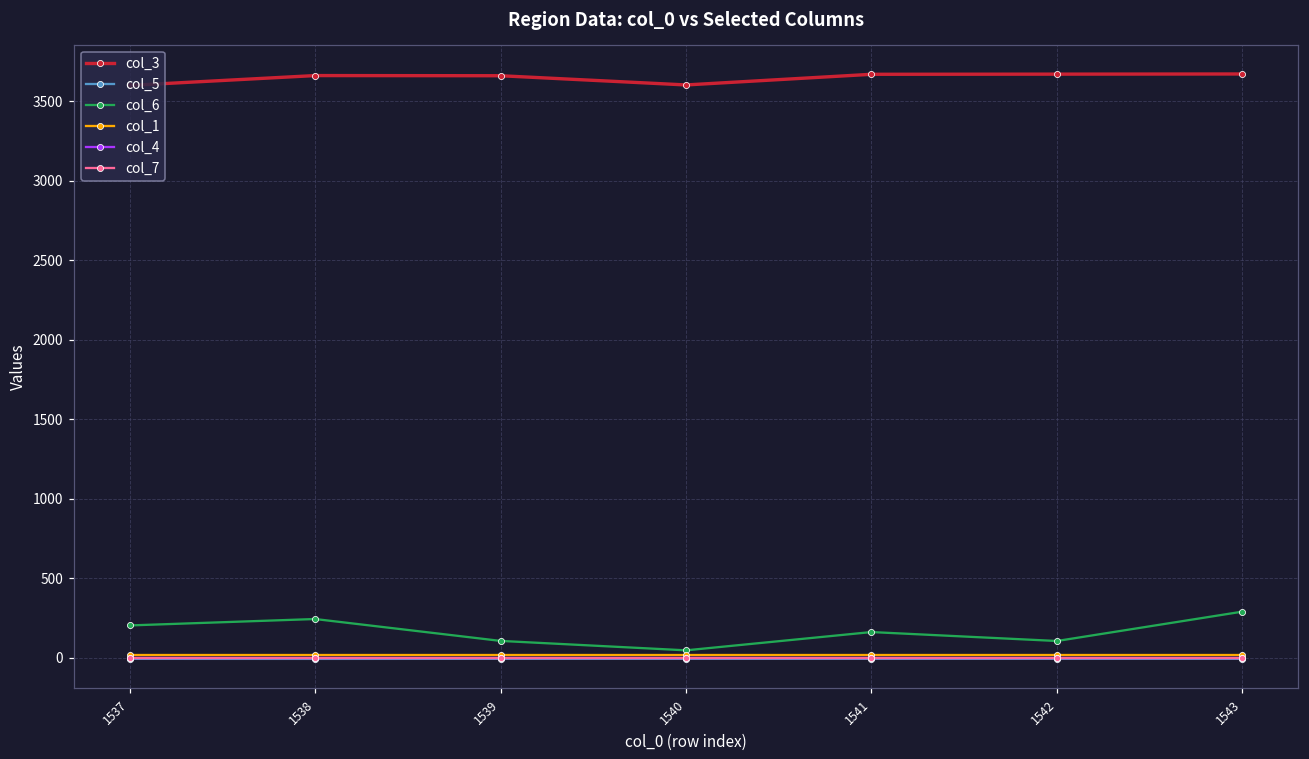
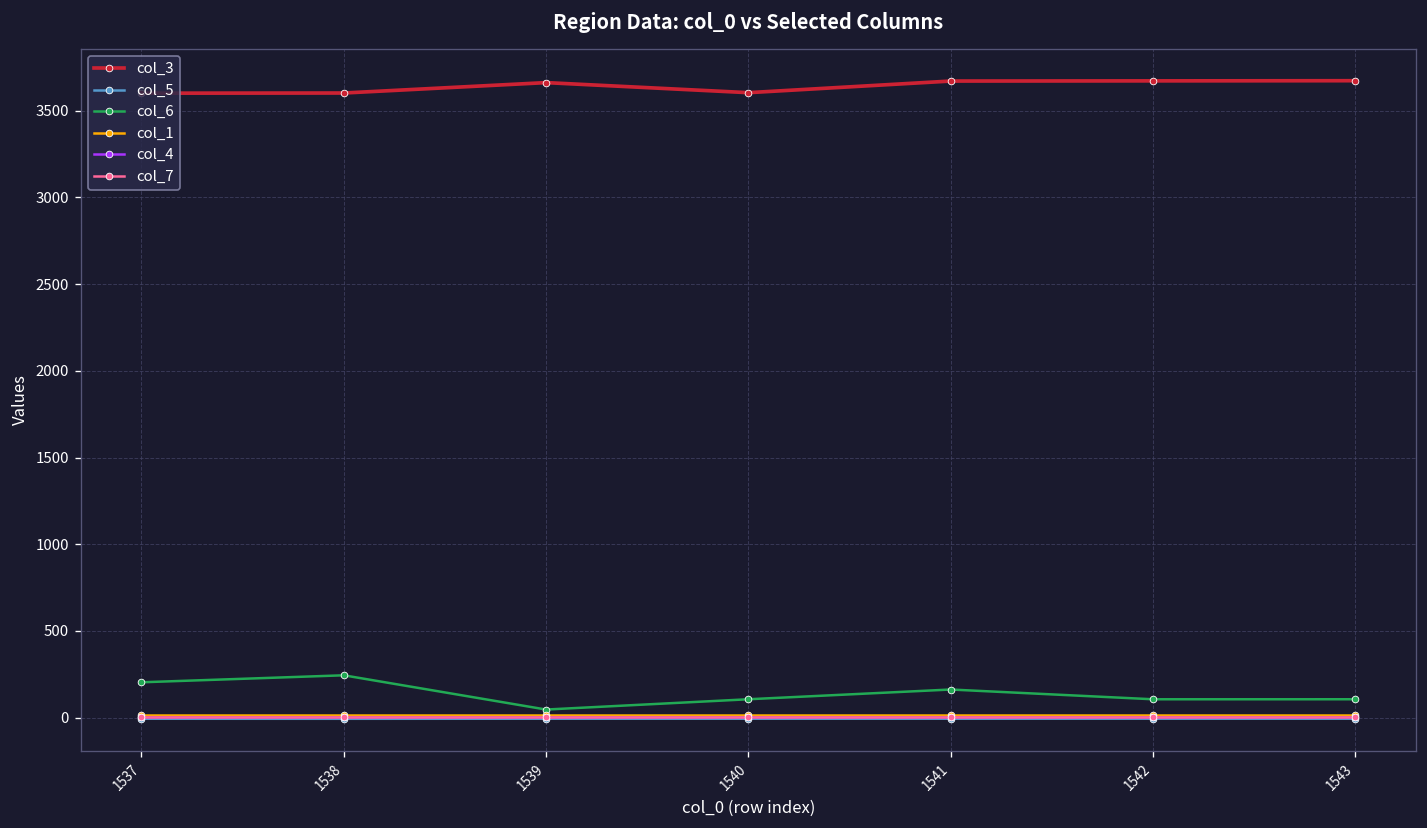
col_3, 1538: 3660 -> 3600
col_6, 1539: 110 -> 50
col_6, 1540: 50 -> 110
col_6, 1543: 290 -> 110
